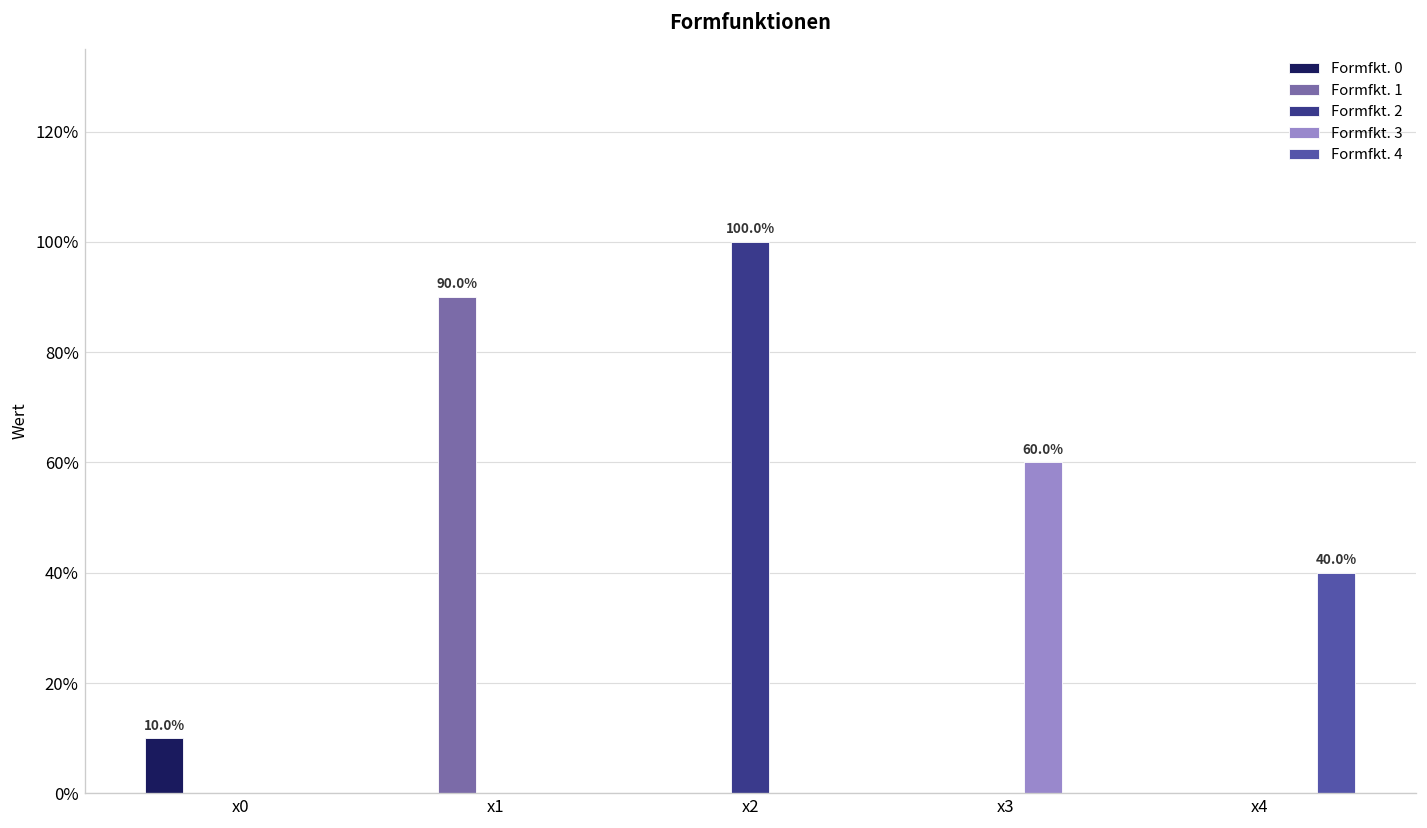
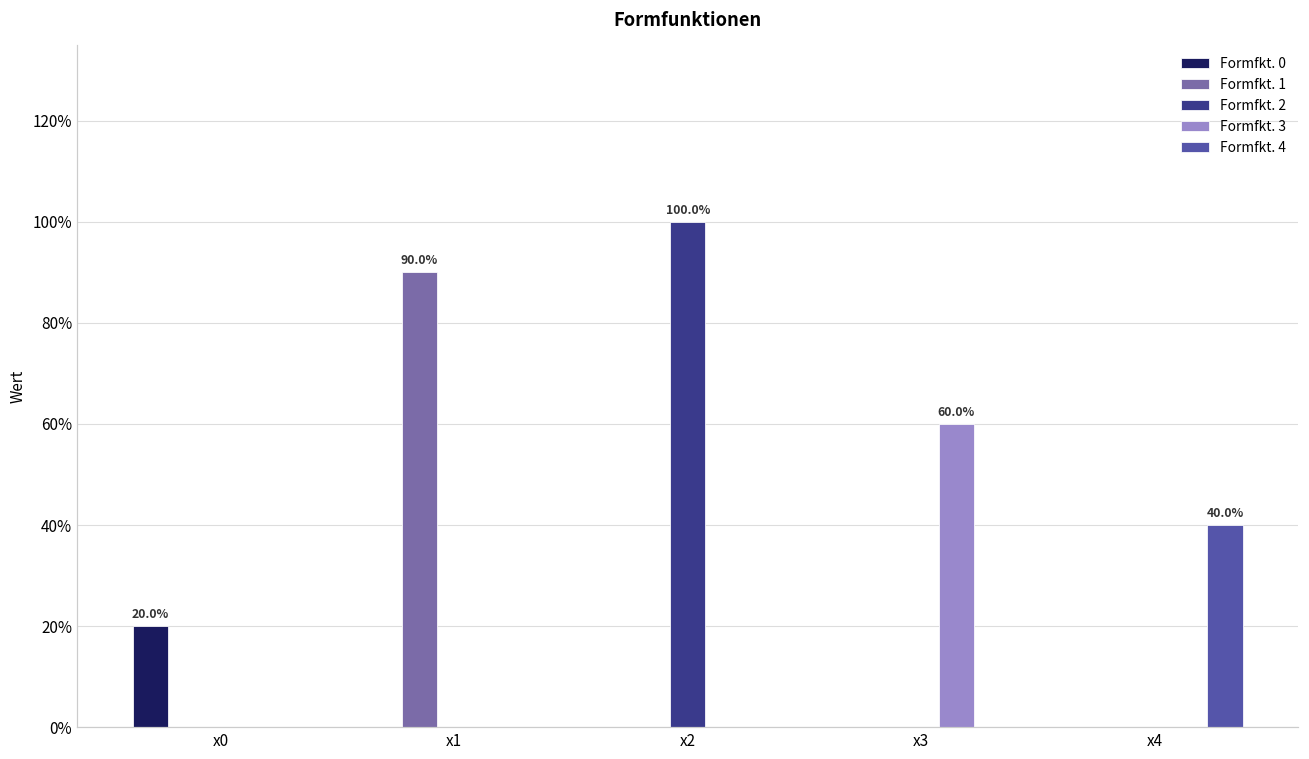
Formfkt. 0, x0: 10.0% -> 20.0%
